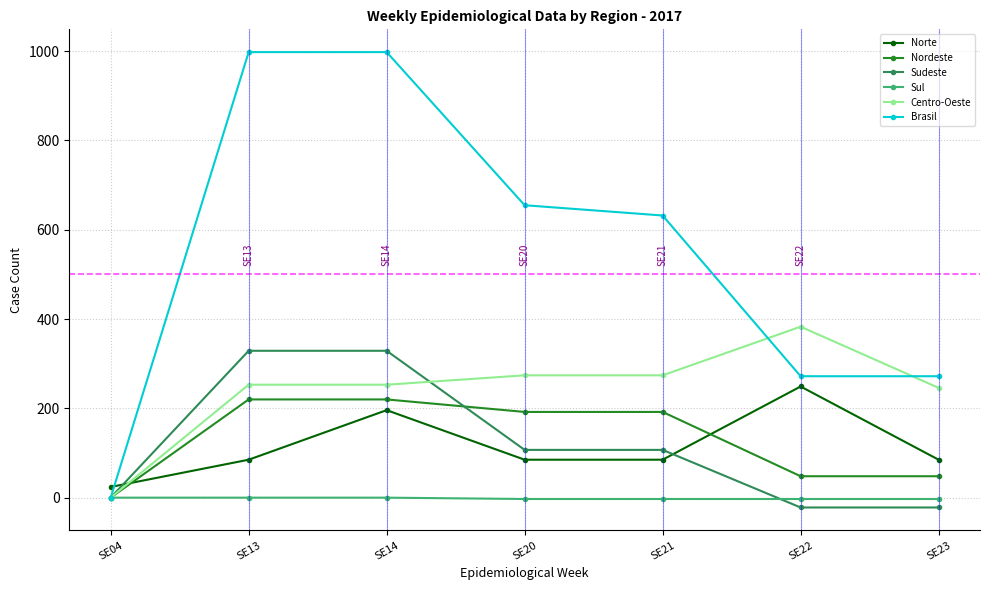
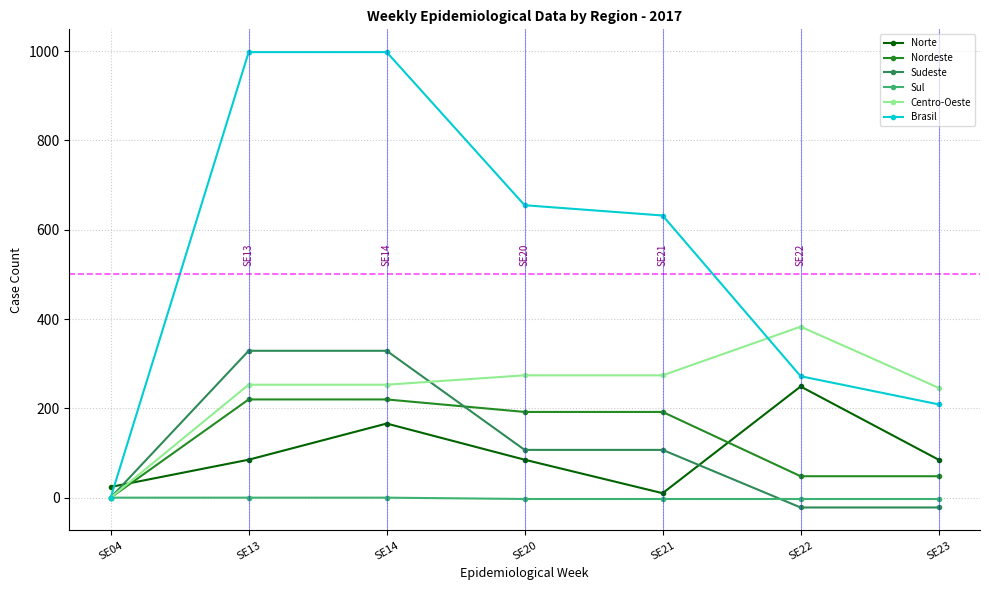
Norte, SE14: 200 -> 170
Norte, SE21: 90 -> 10
Brasil, SE23: 270 -> 210
